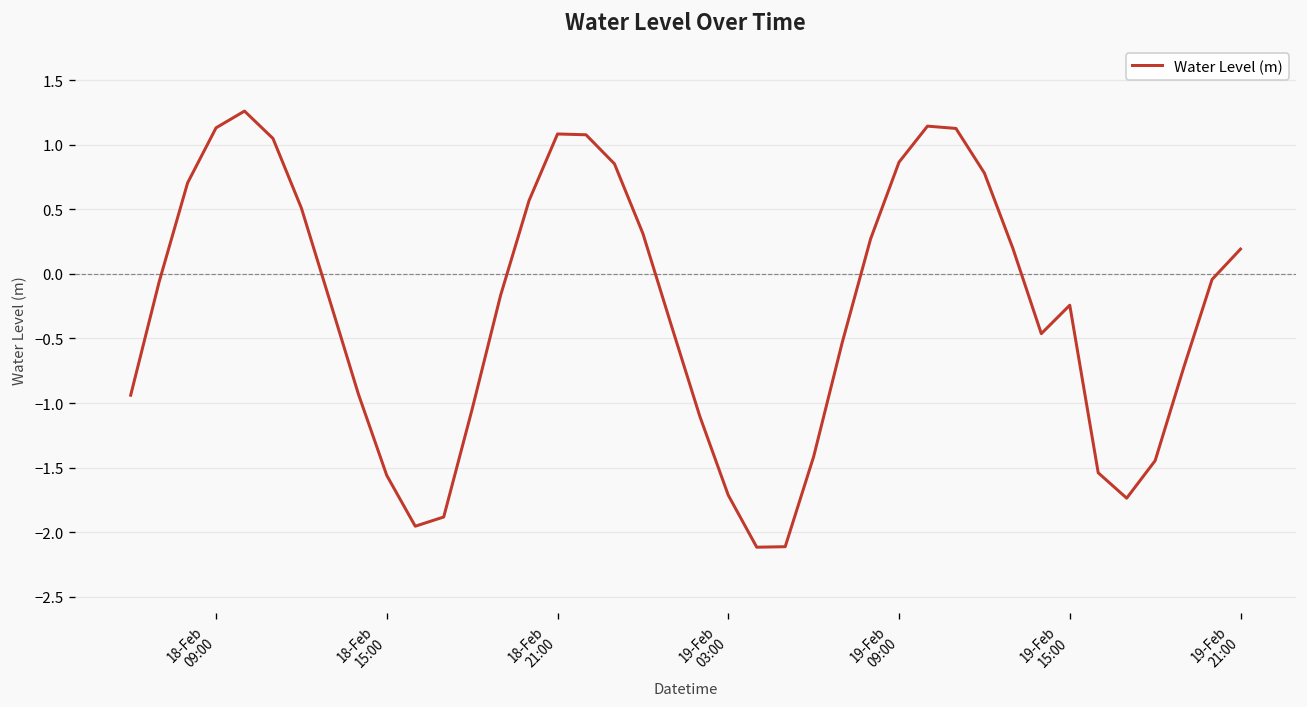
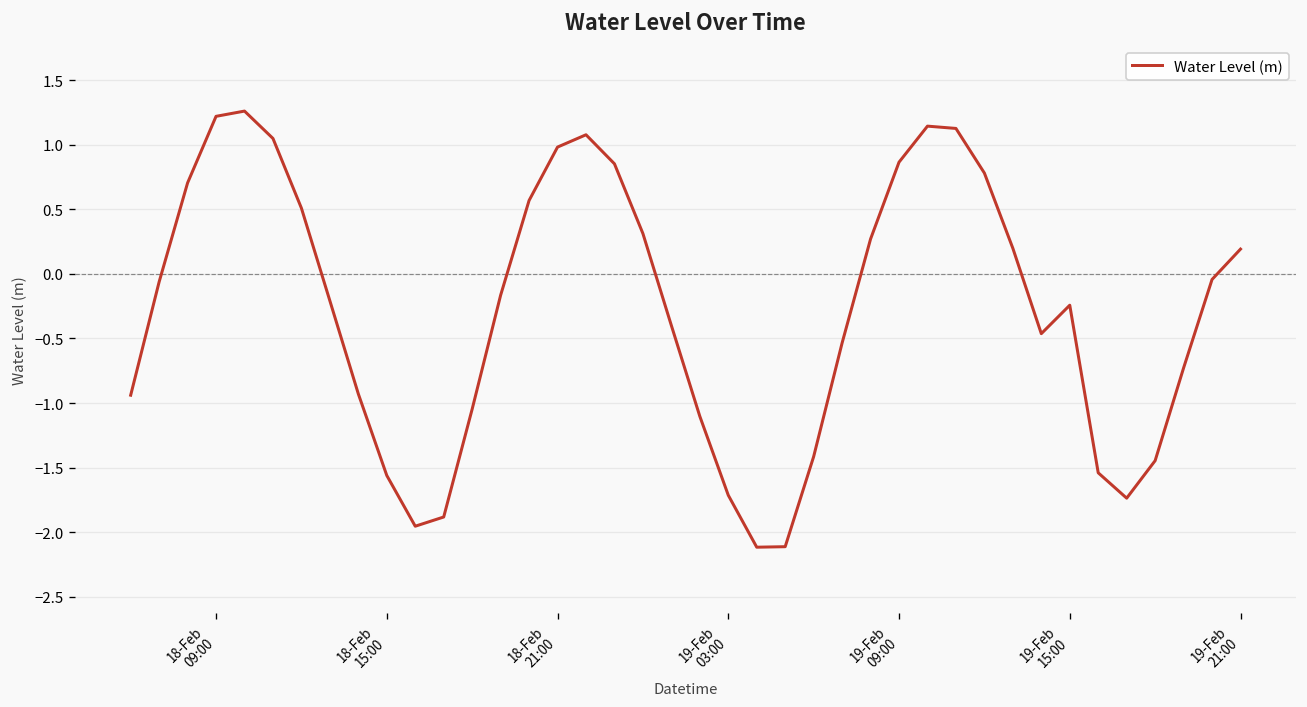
18-Feb 09:00: 1.13 -> 1.22
18-Feb 21:00: 1.08 -> 0.98
